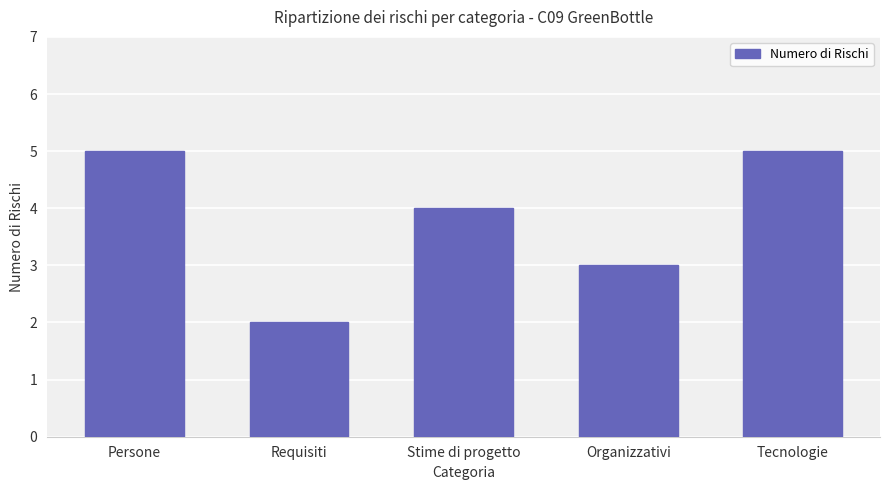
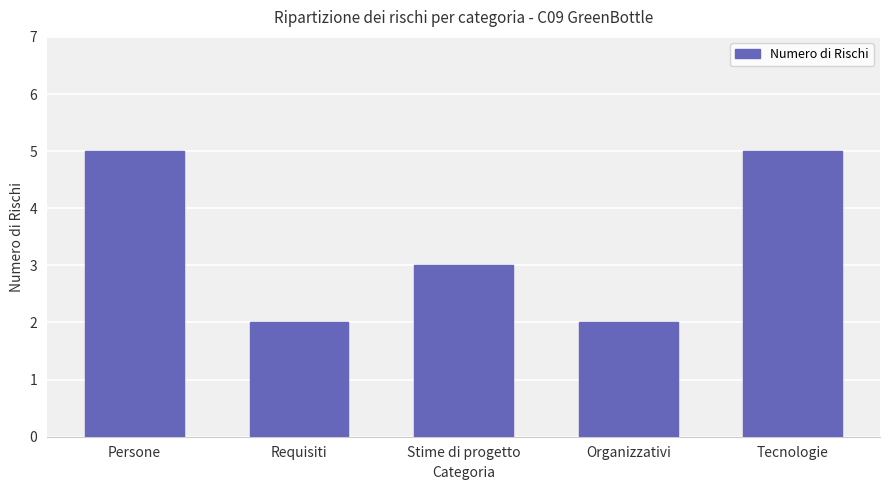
Stime di progetto: 4 -> 3
Organizzativi: 3 -> 2
